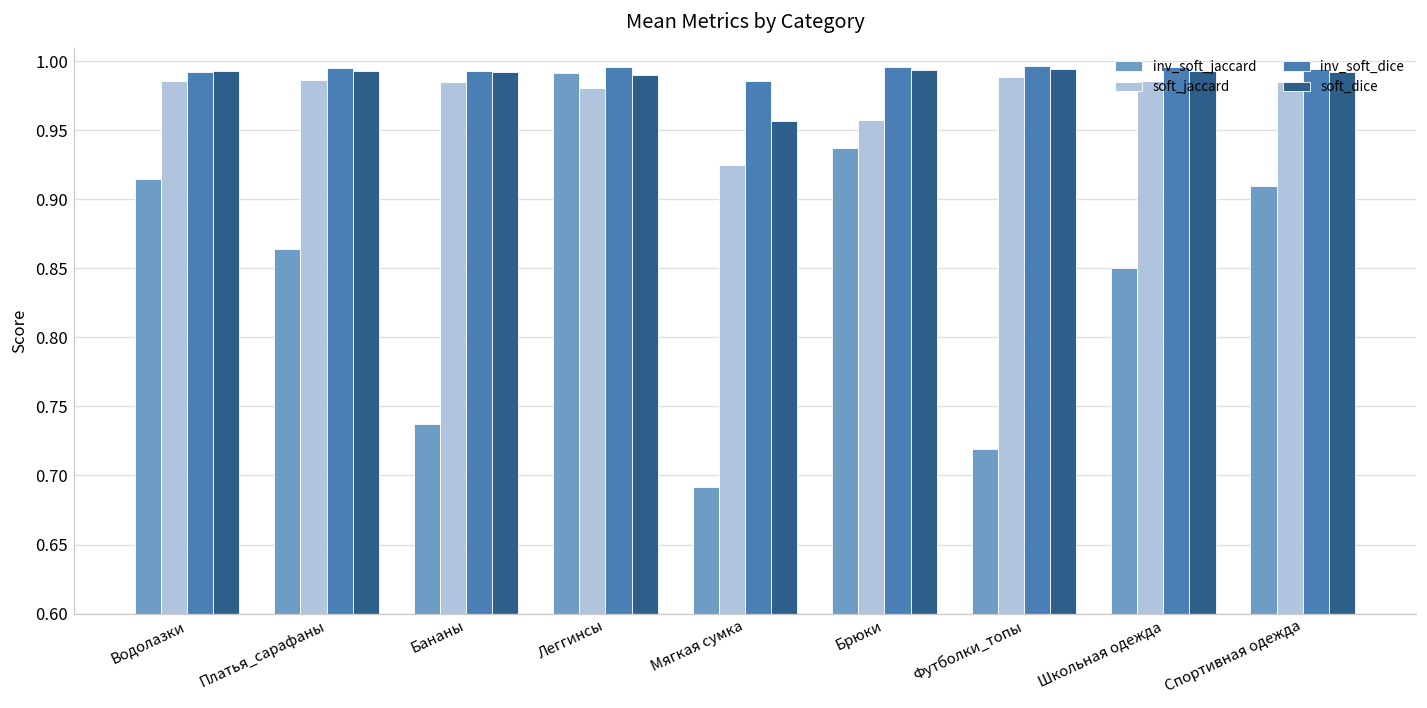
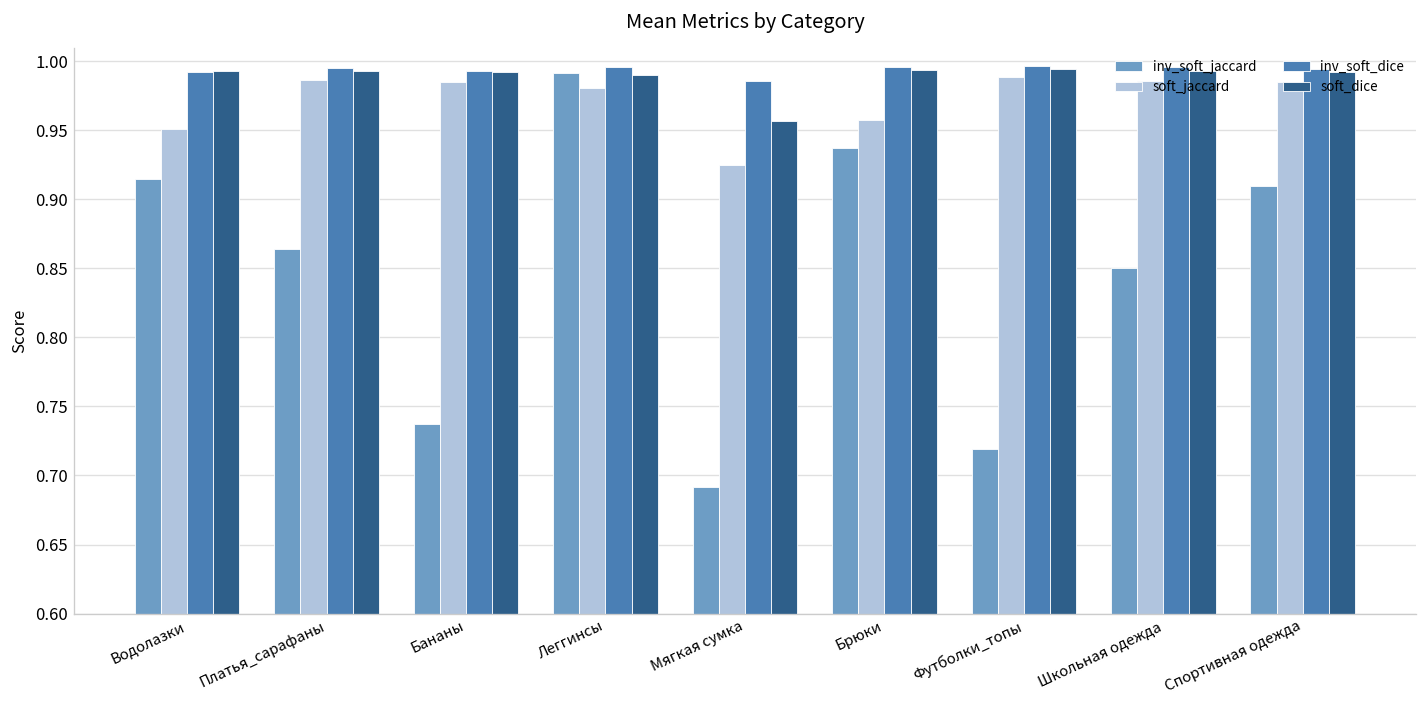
soft_jaccard, Водолазки: 0.986 -> 0.951
